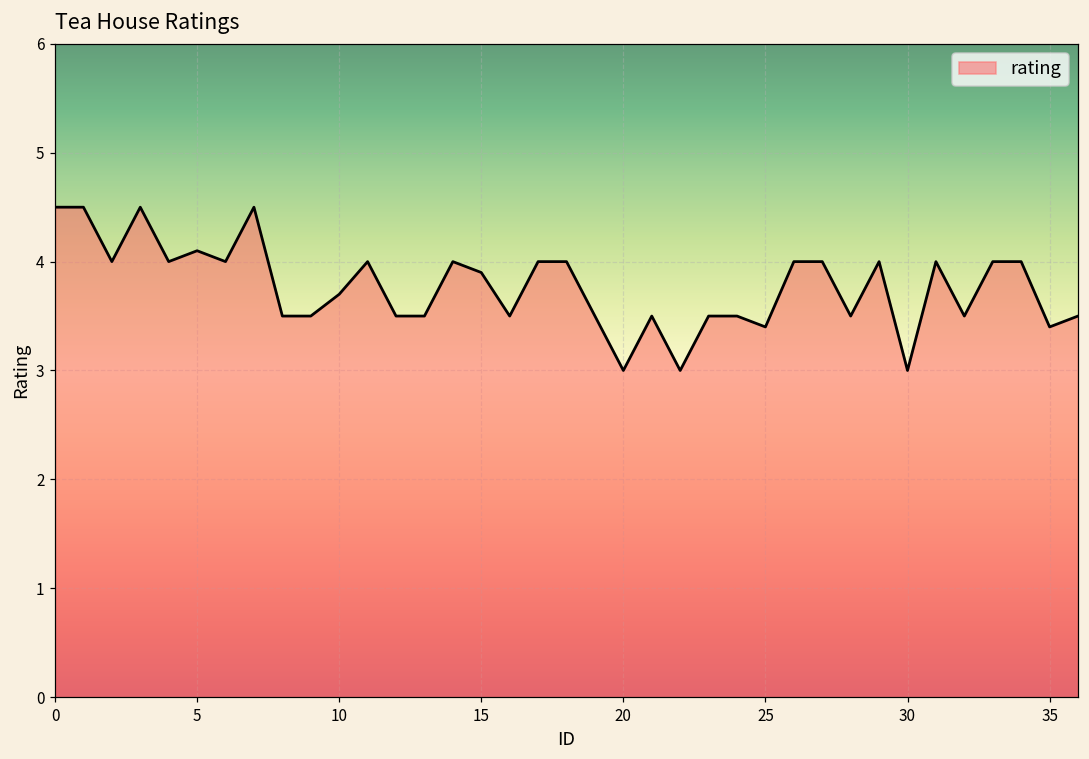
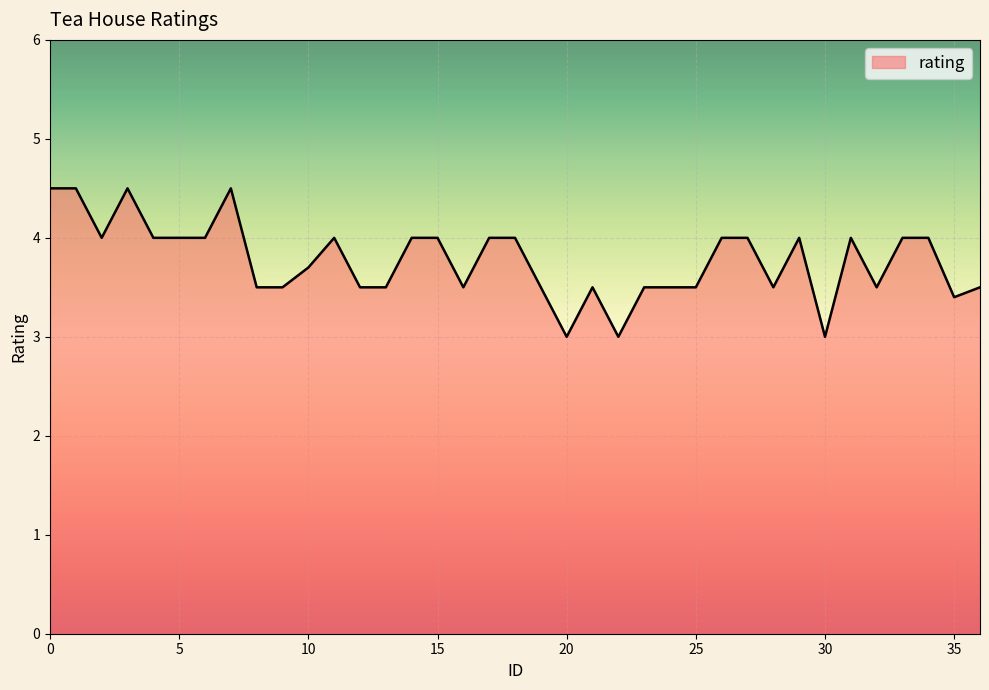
5: 4.1 -> 4.0
15: 3.9 -> 4.0
25: 3.4 -> 3.5
